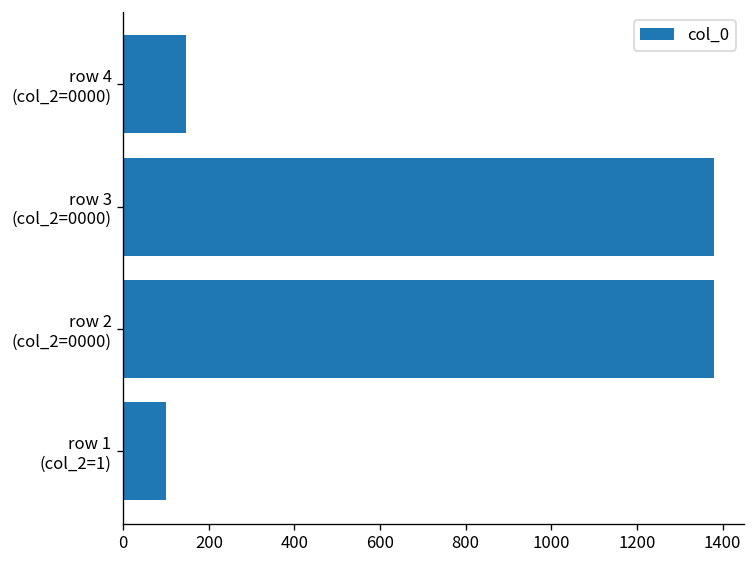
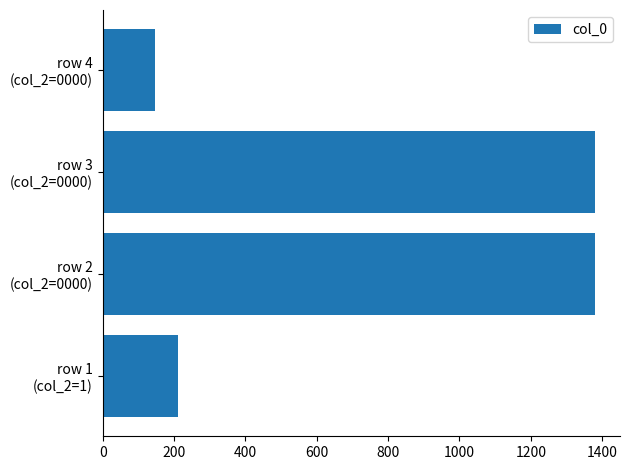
row 1 (col_2=1): 100 -> 210
